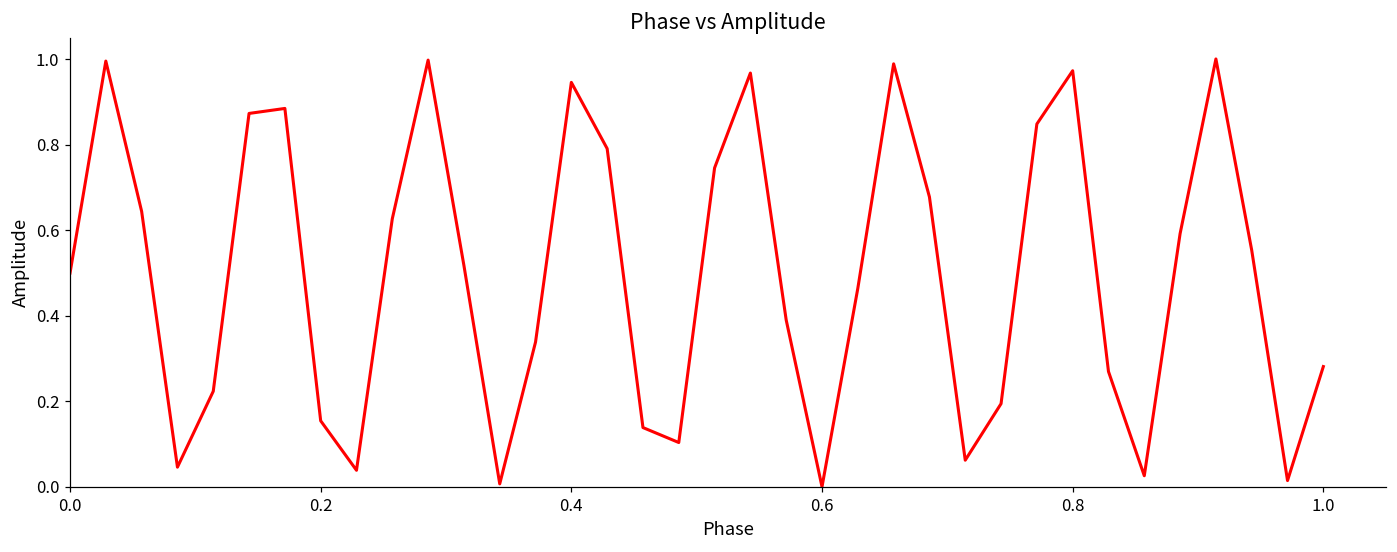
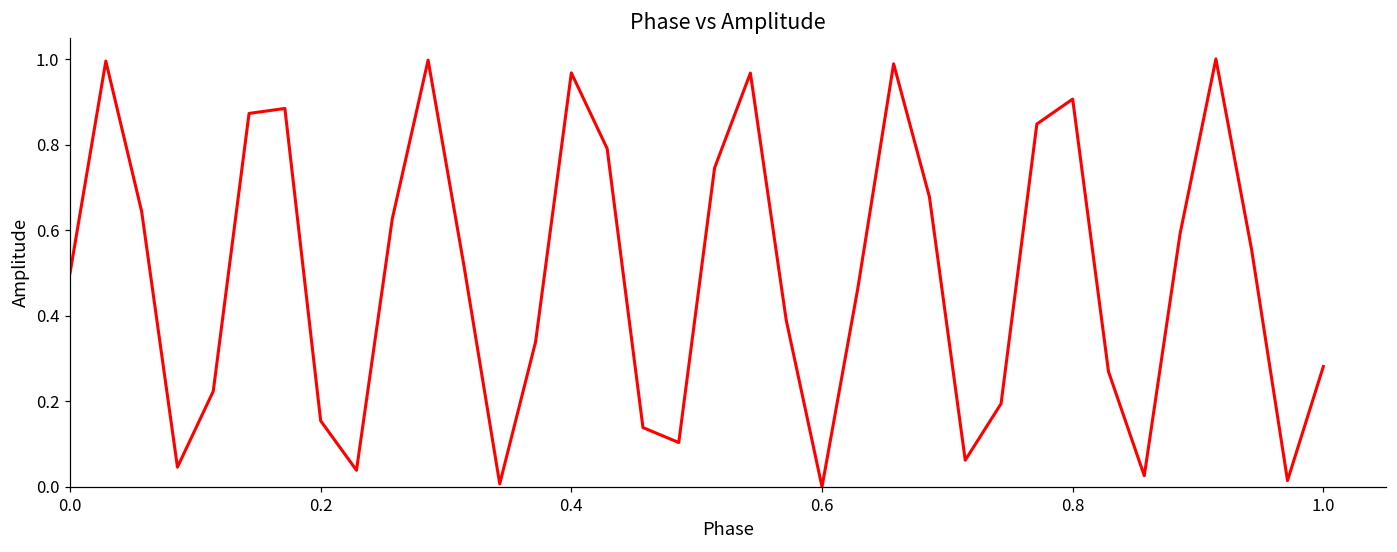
0.4: 0.95 -> 0.97
0.8: 0.97 -> 0.91
